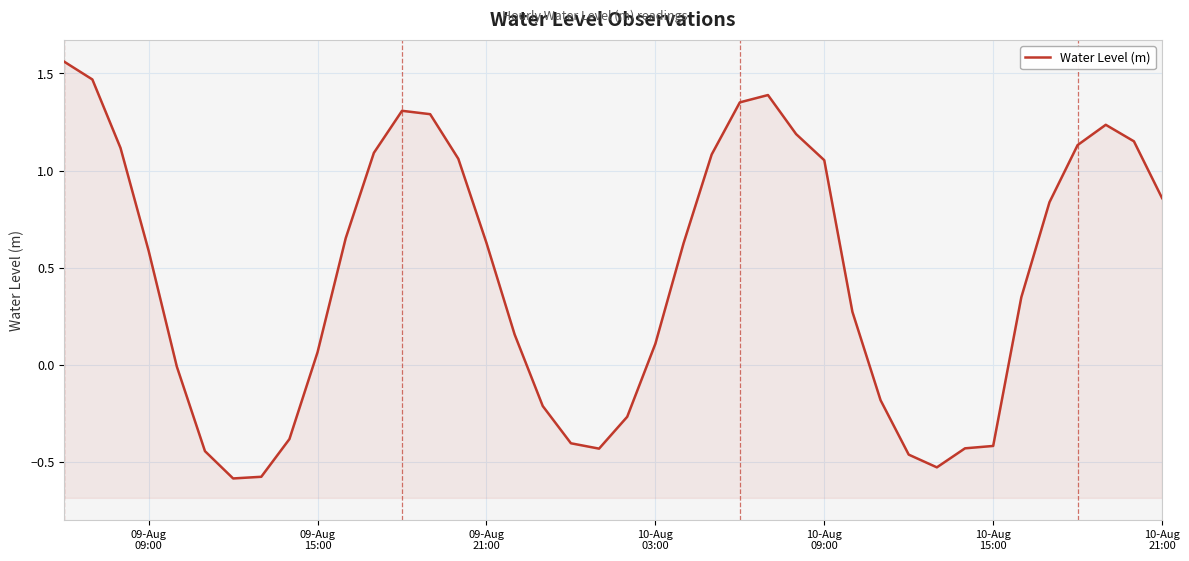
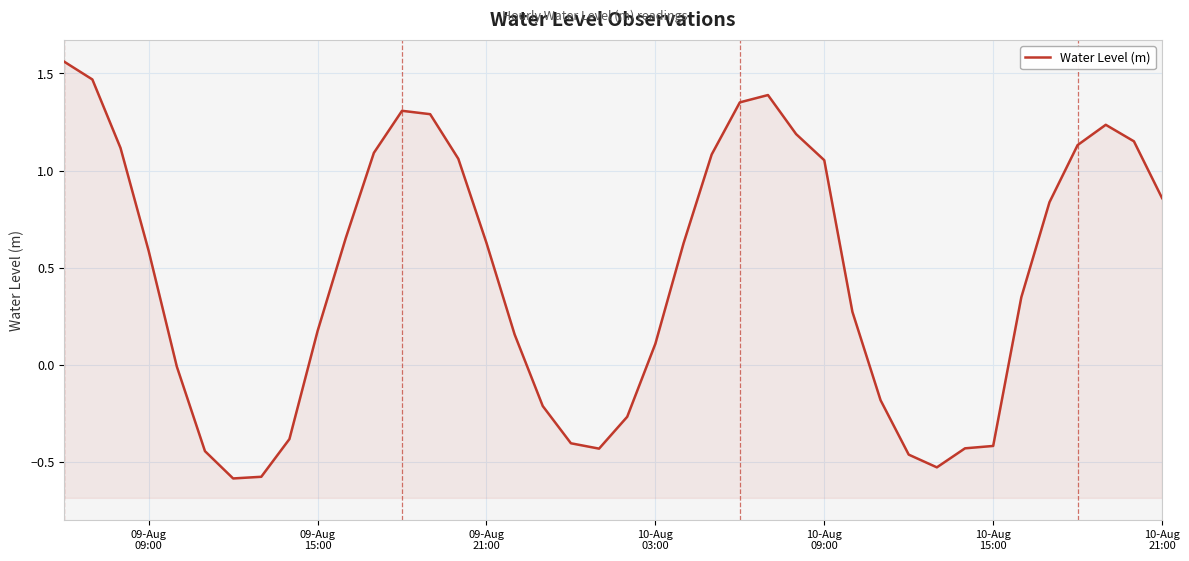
09-Aug 15:00: 0.07 -> 0.17
